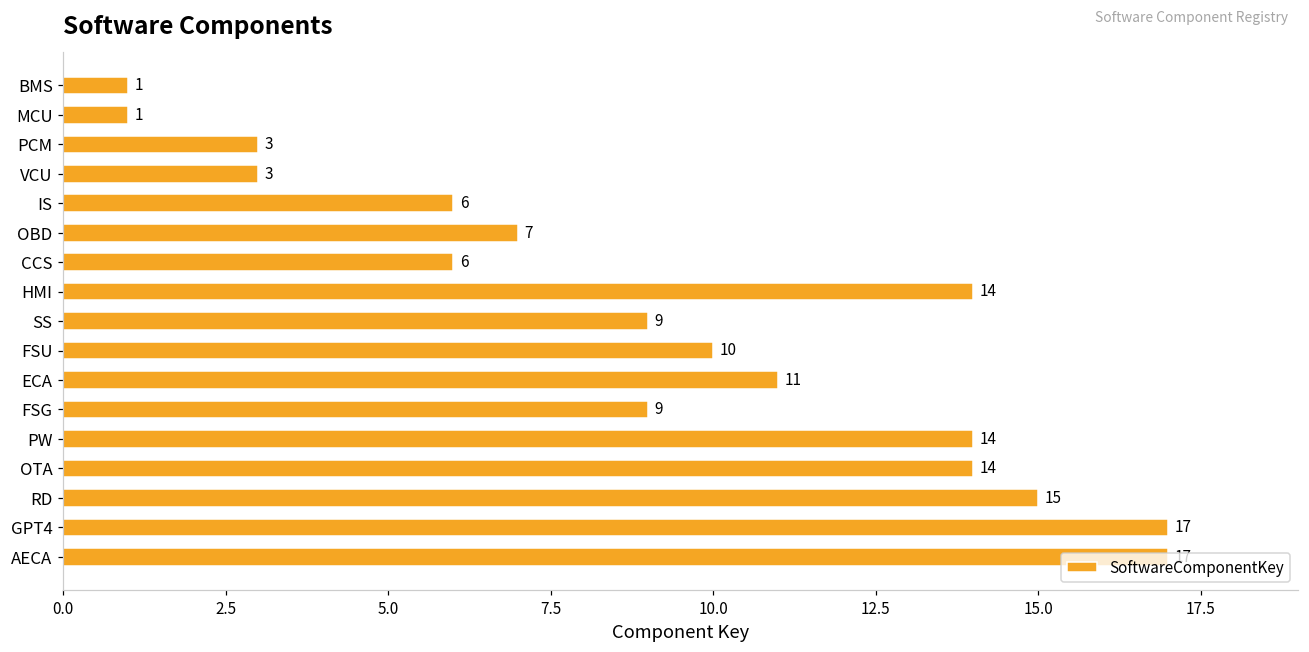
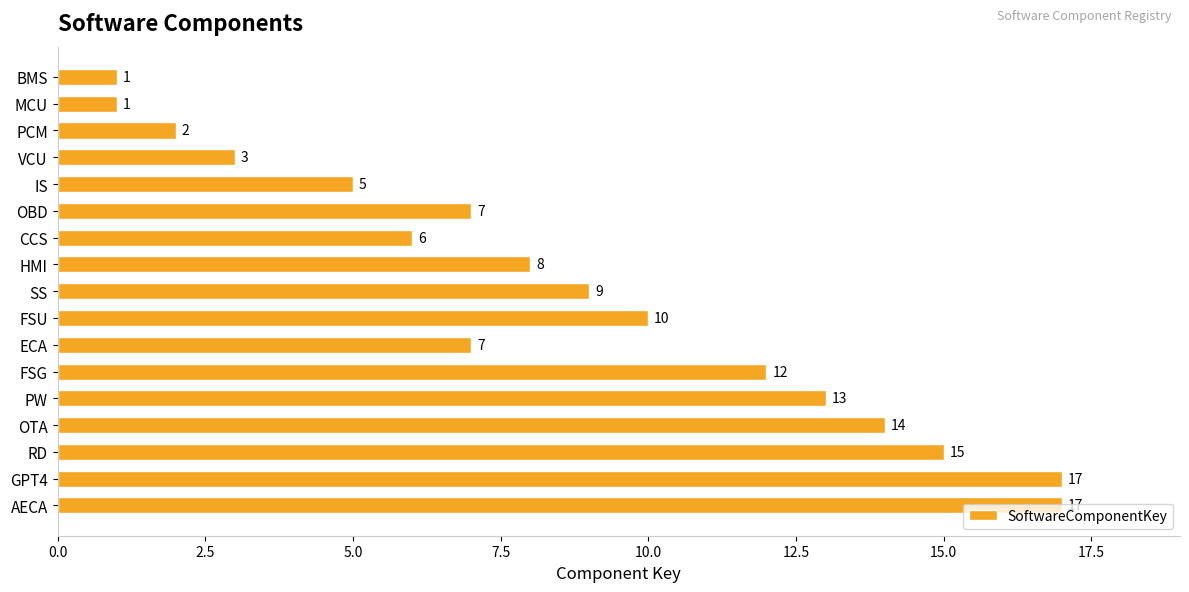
PCM: 3 -> 2
IS: 6 -> 5
HMI: 14 -> 8
ECA: 11 -> 7
FSG: 9 -> 12
PW: 14 -> 13
